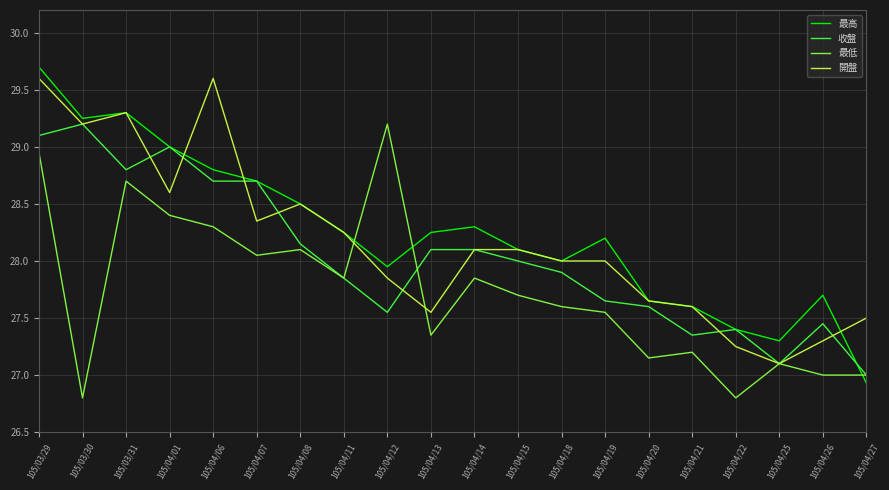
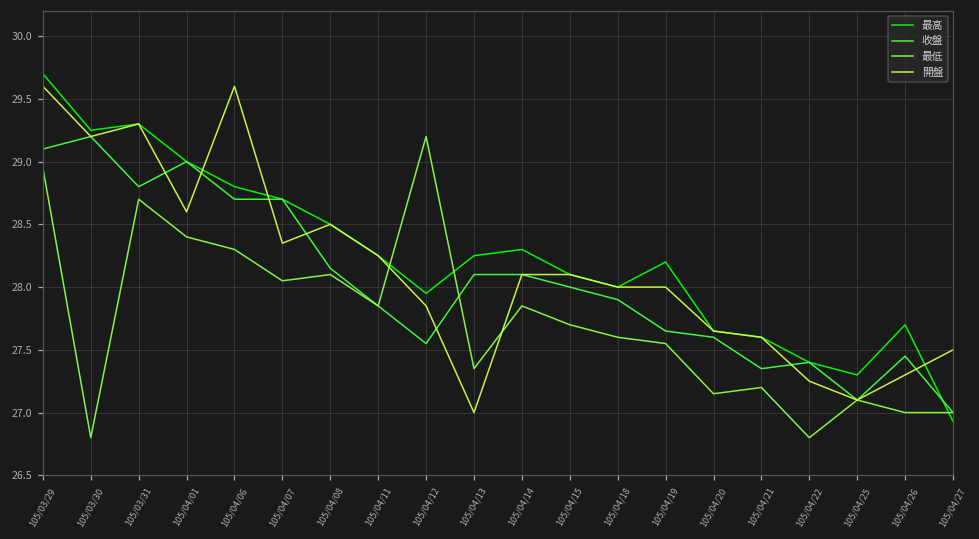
開盤, 105/04/13: 27.55 -> 27.00
